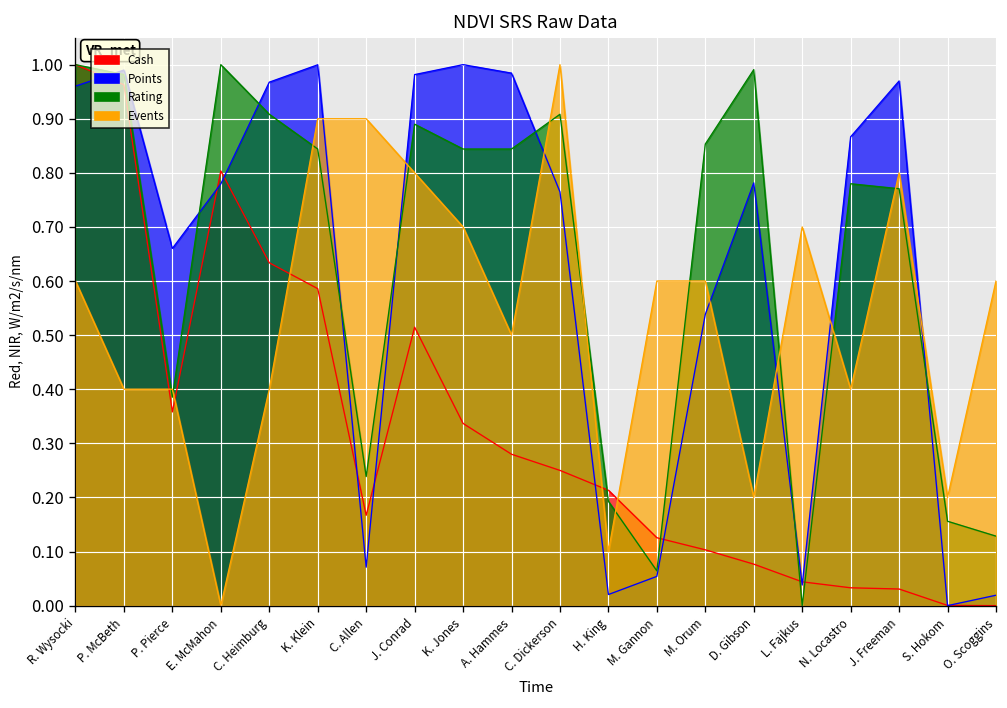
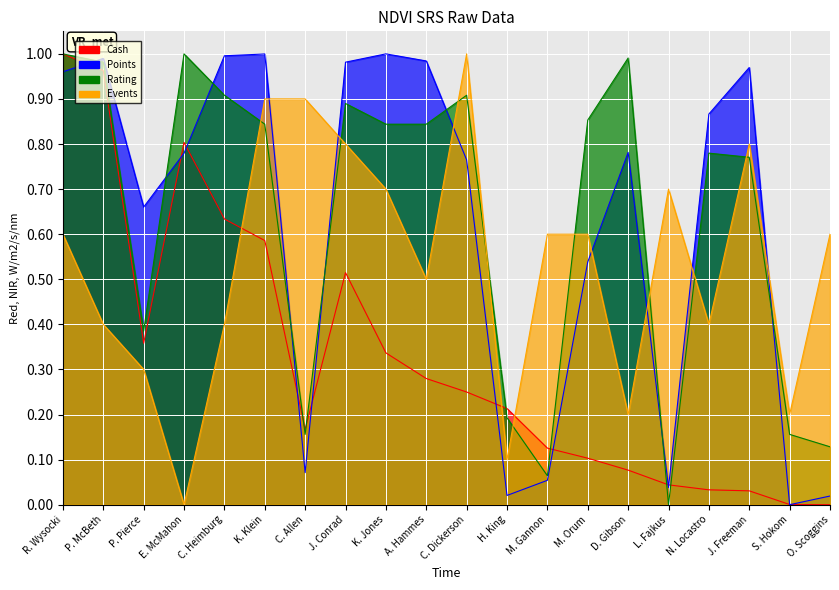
Events, P. Pierce: 0.40 -> 0.30
Points, C. Heimburg: 0.97 -> 1.00
Rating, C. Allen: 0.24 -> 0.16
